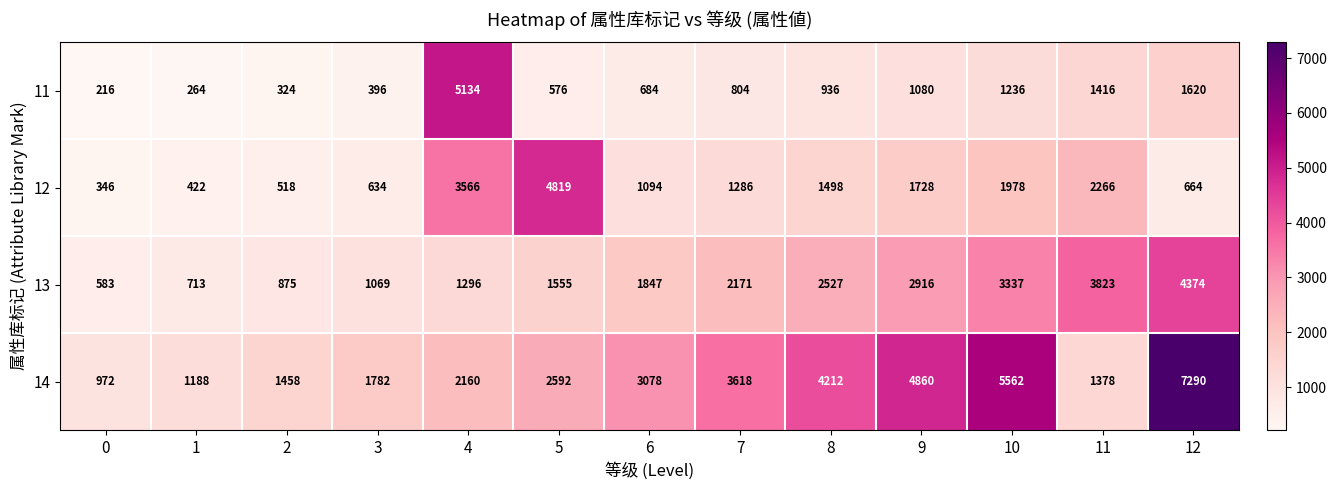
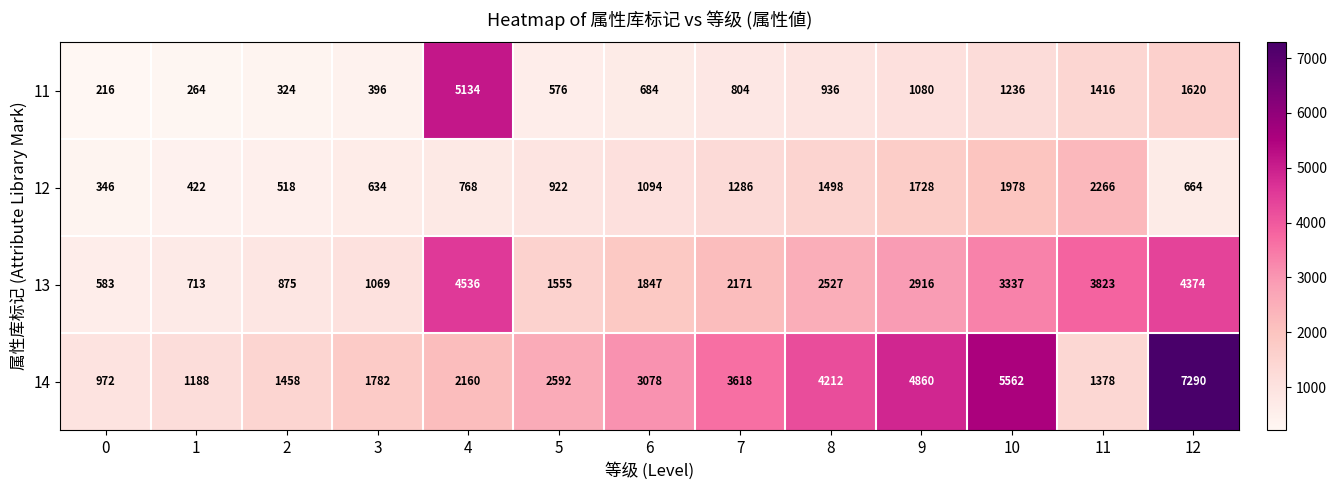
12, 4: 3566 -> 768
12, 5: 4819 -> 922
13, 4: 1296 -> 4536
